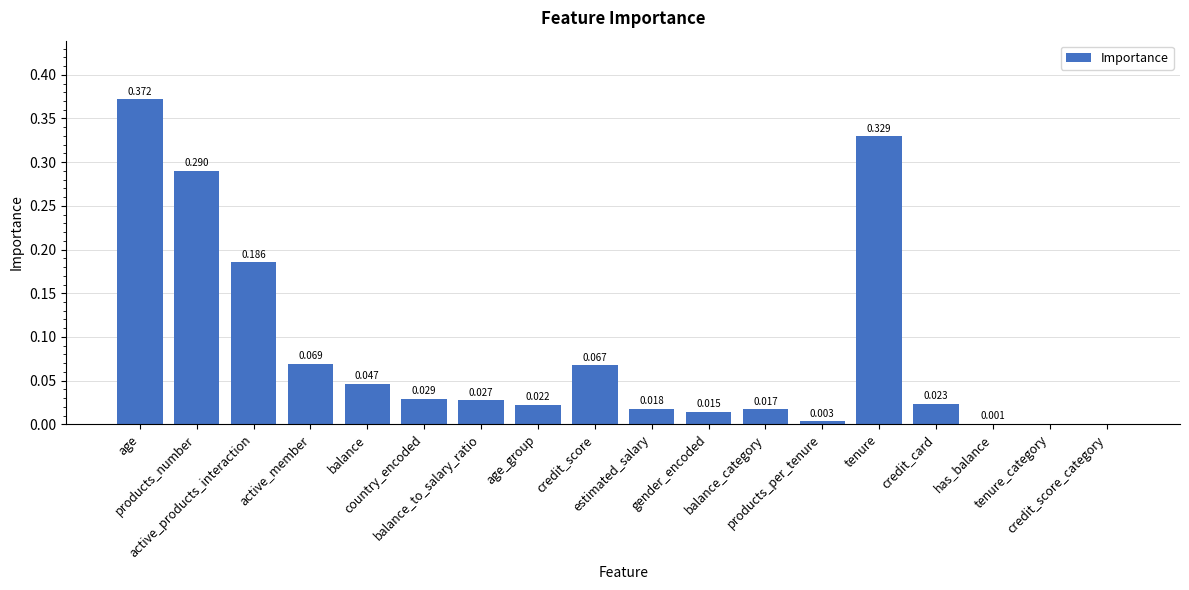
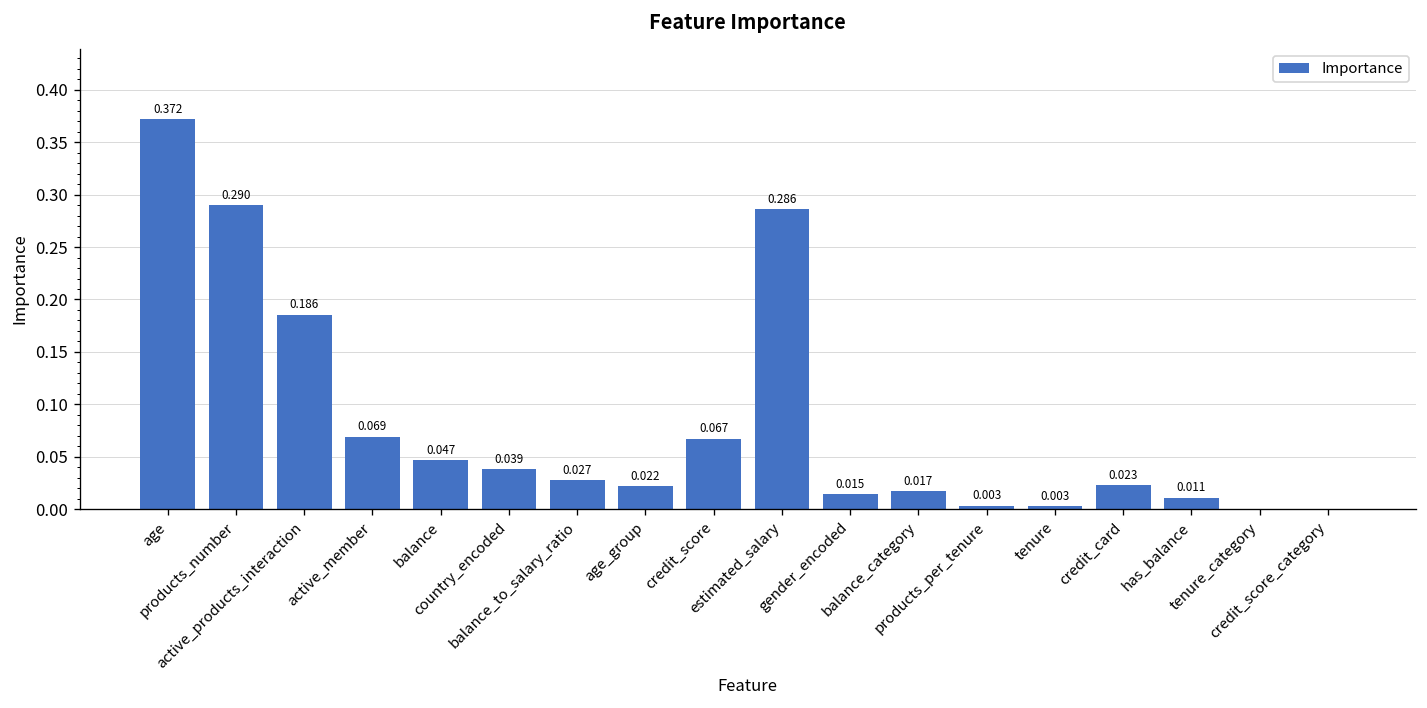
country_encoded: 0.029 -> 0.039
estimated_salary: 0.018 -> 0.286
tenure: 0.329 -> 0.003
has_balance: 0.001 -> 0.011
